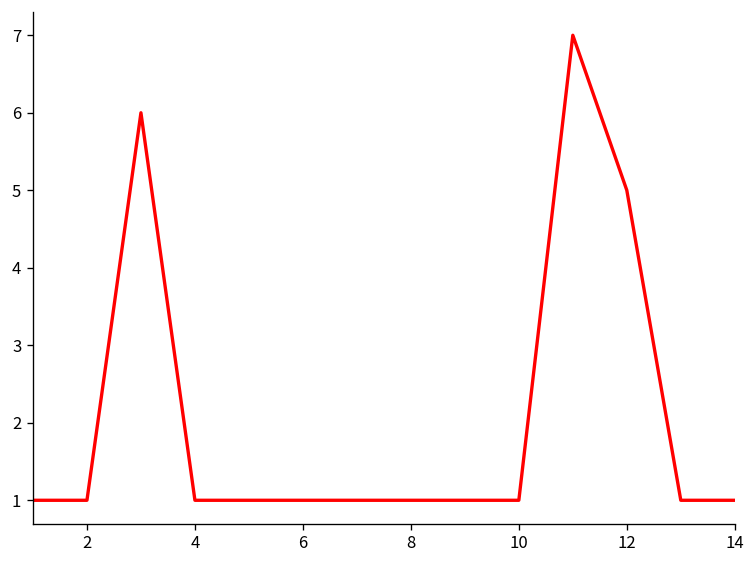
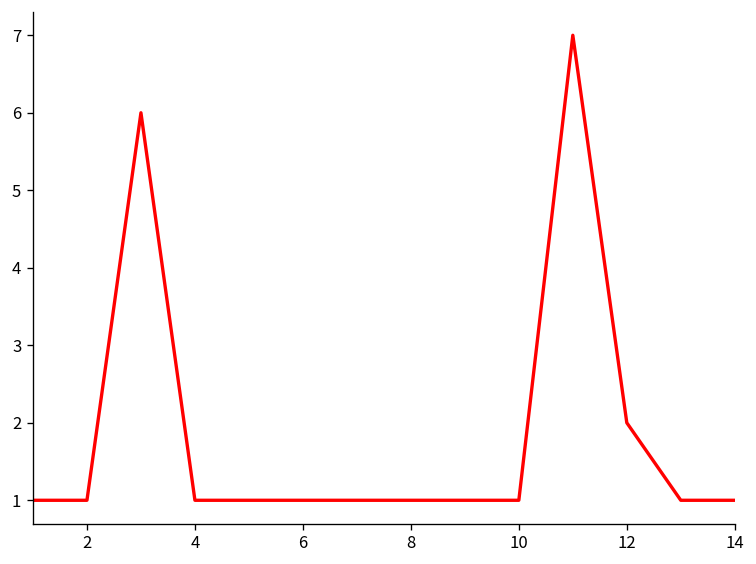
12: 5 -> 2
